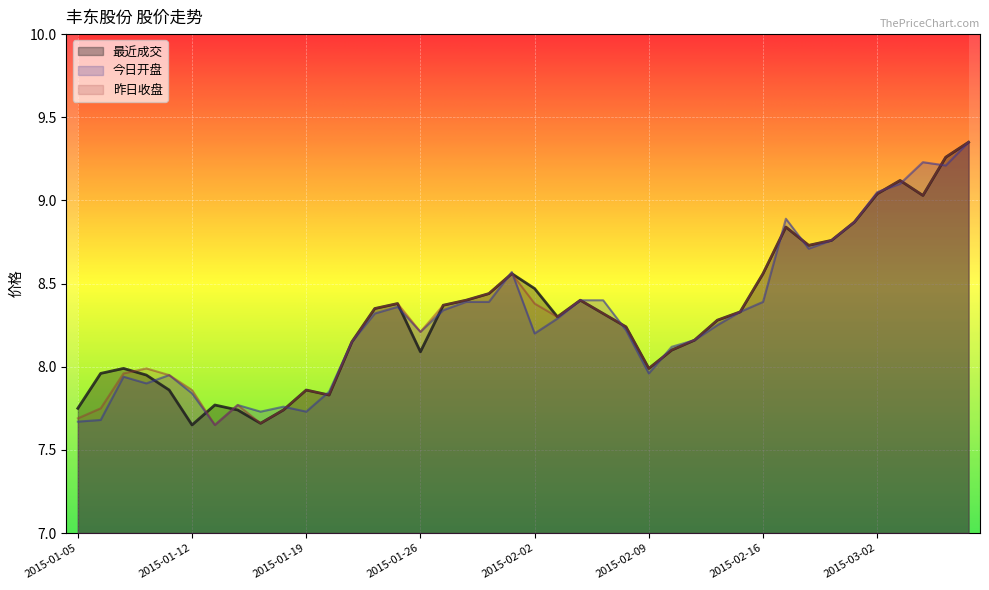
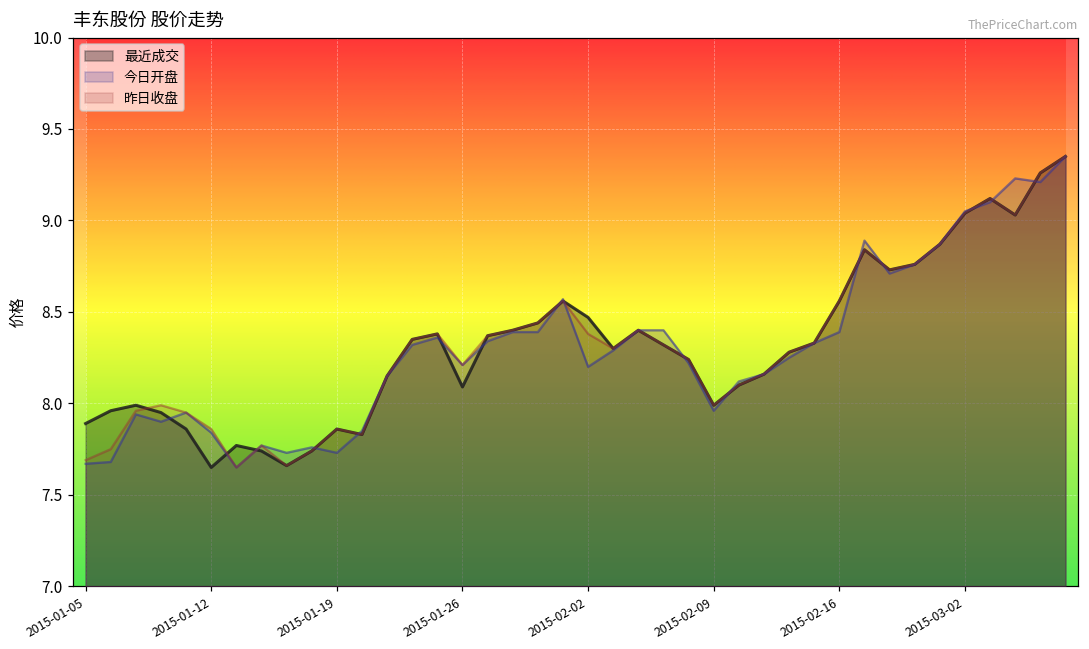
最近成交, 2015-01-05: 7.75 -> 7.89
